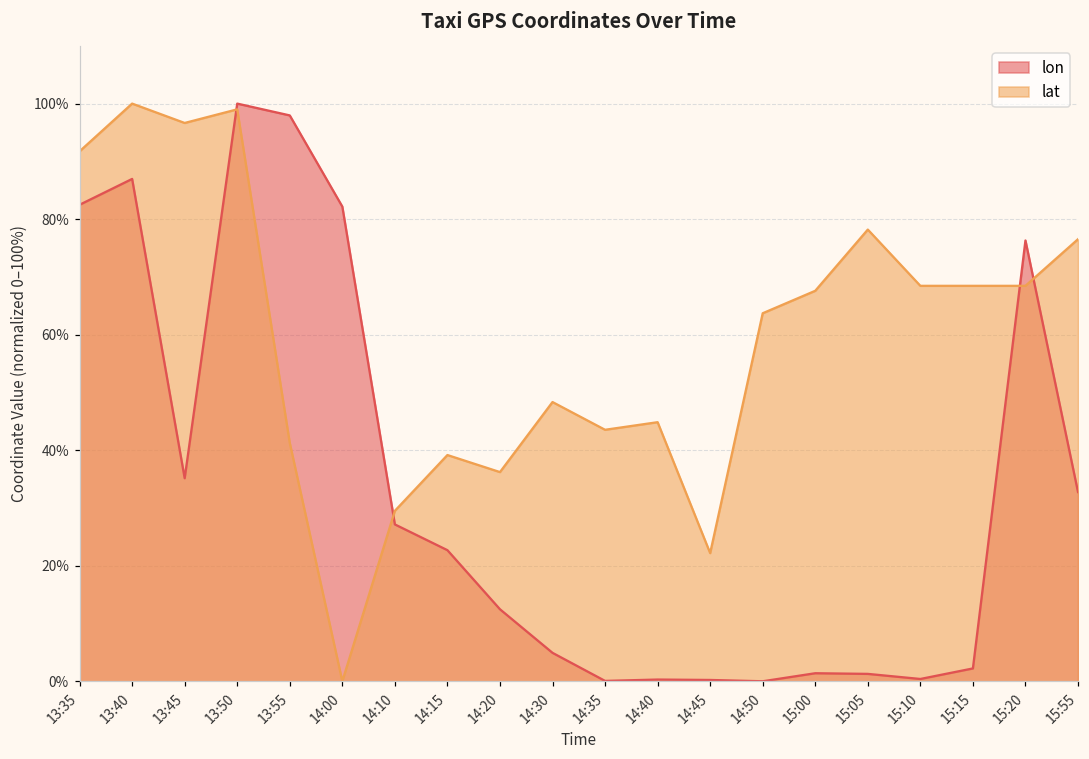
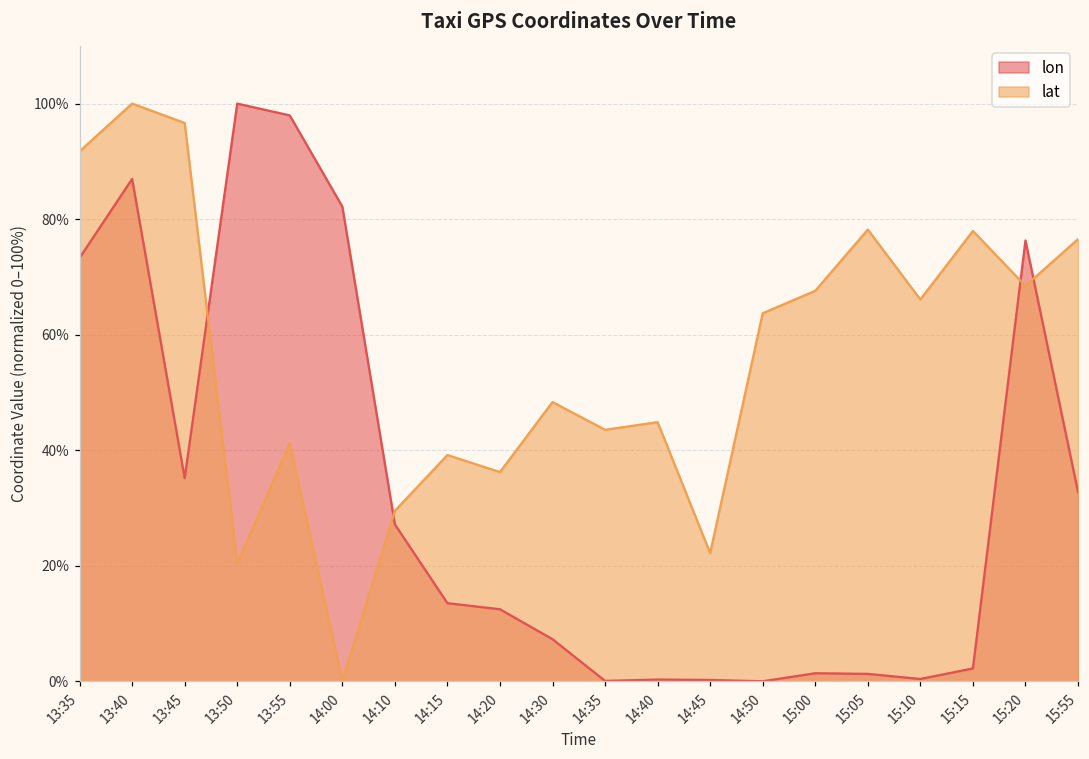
lon, 13:35: 82% -> 73%
lat, 13:50: 99% -> 20%
lon, 14:15: 23% -> 14%
lon, 14:30: 5% -> 7%
lat, 15:10: 68% -> 66%
lat, 15:15: 68% -> 78%
